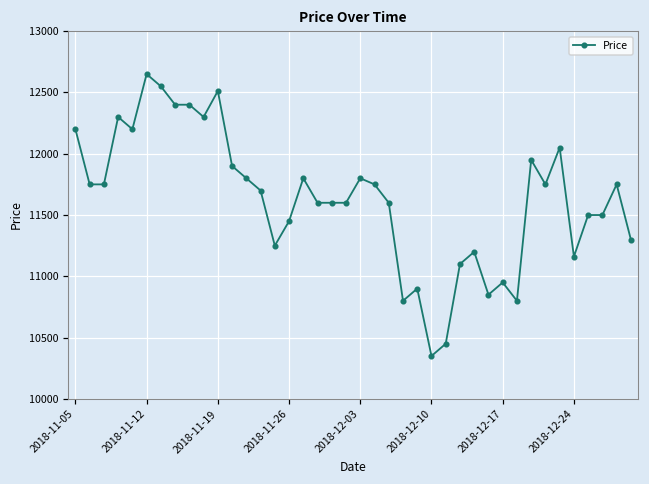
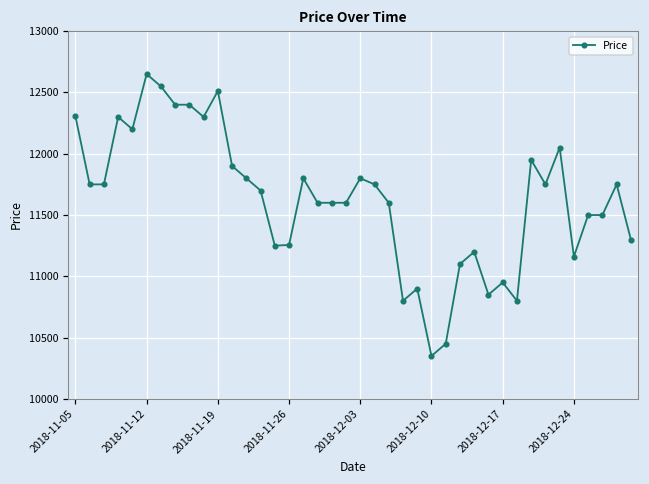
2018-11-05: 12200 -> 12310
2018-11-26: 11450 -> 11260
